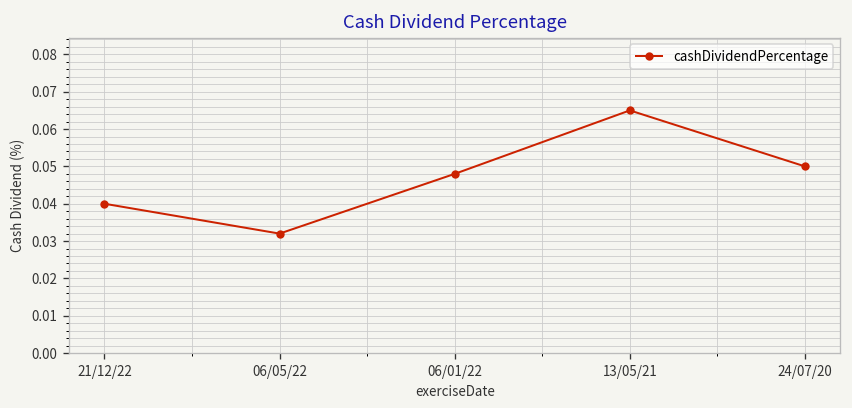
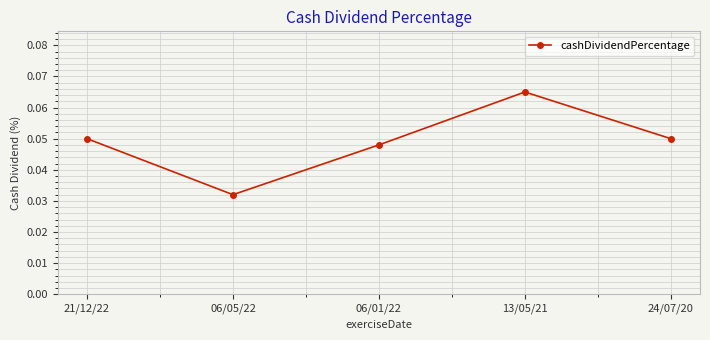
21/12/22: 0.04 -> 0.05
